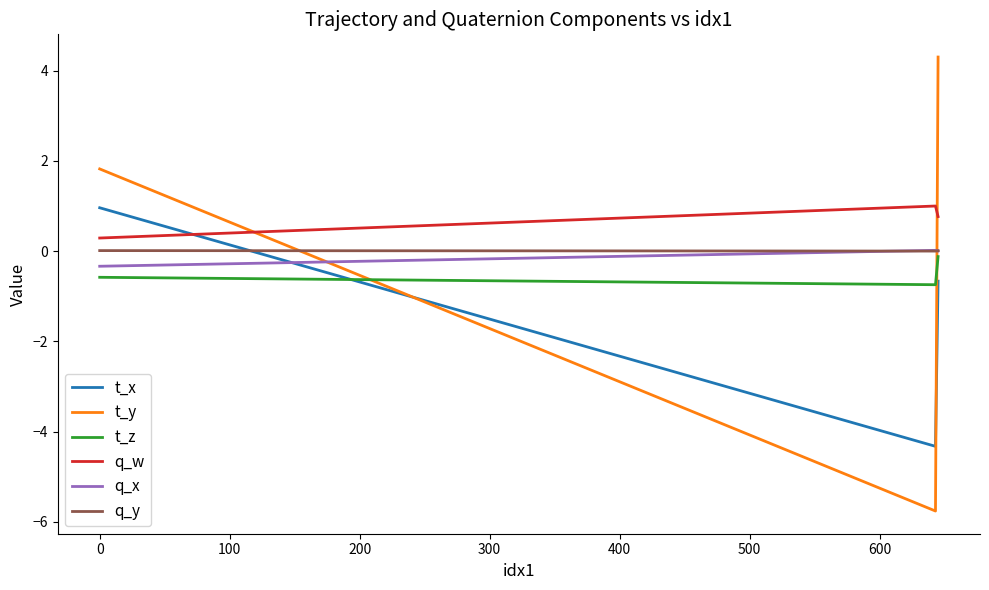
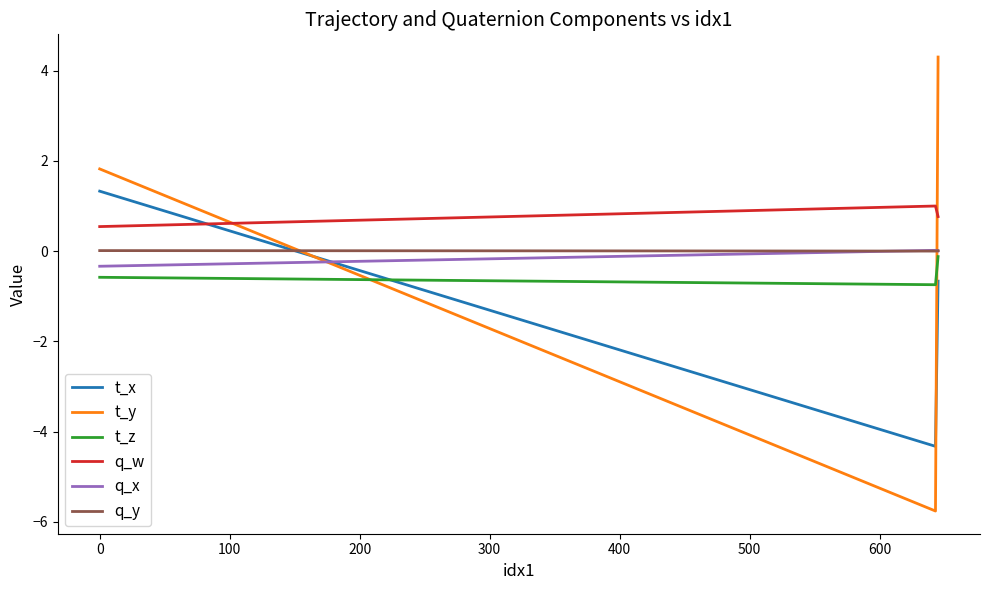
t_x, 0: 1.0 -> 1.3
q_w, 0: 0.3 -> 0.5
